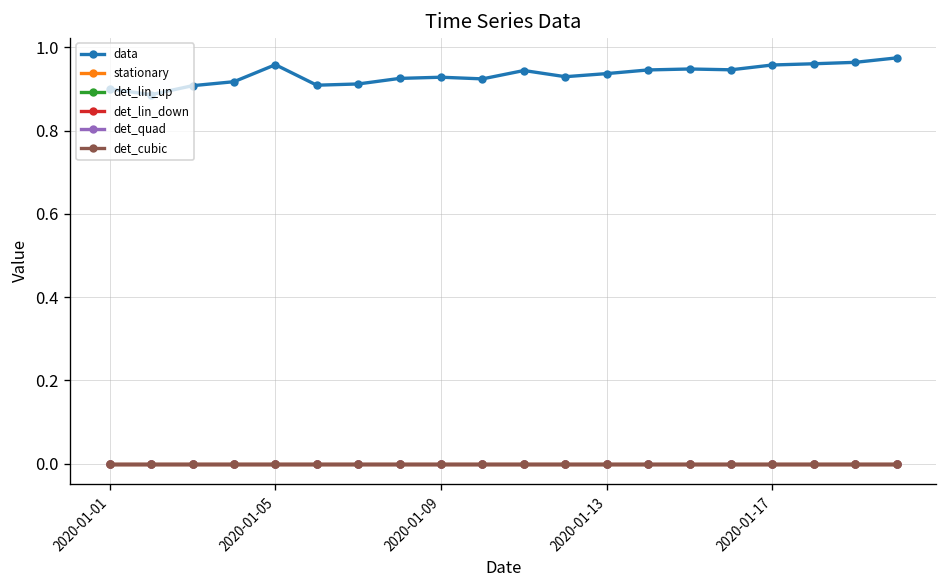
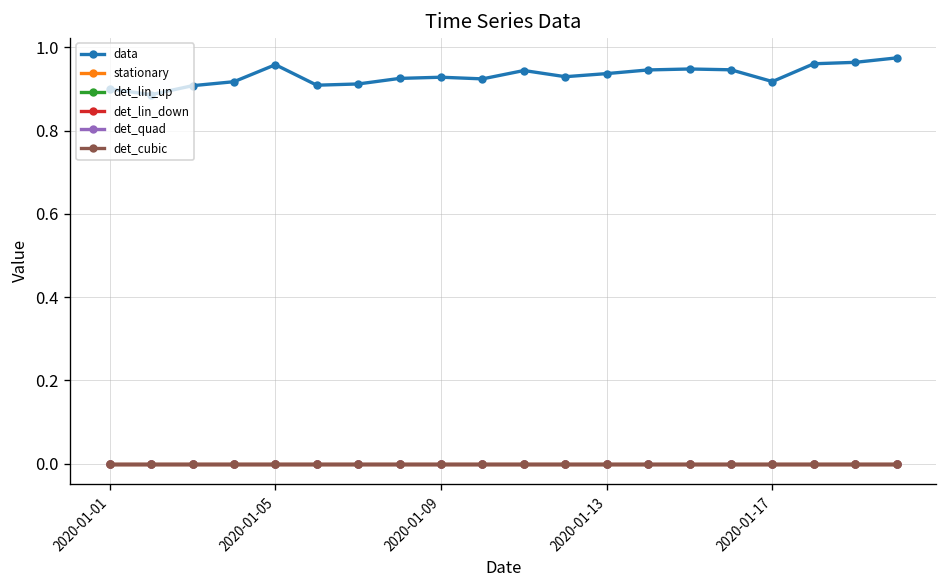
data, 2020-01-17: 0.96 -> 0.92
